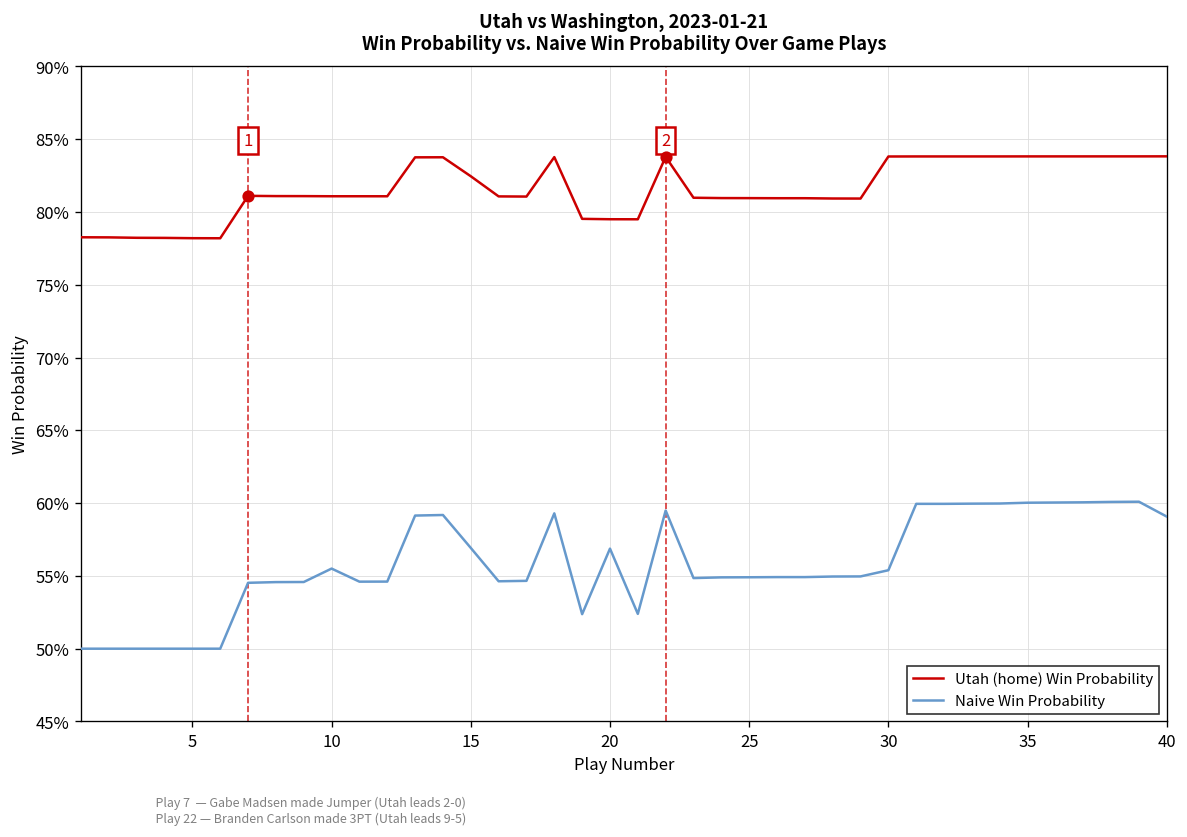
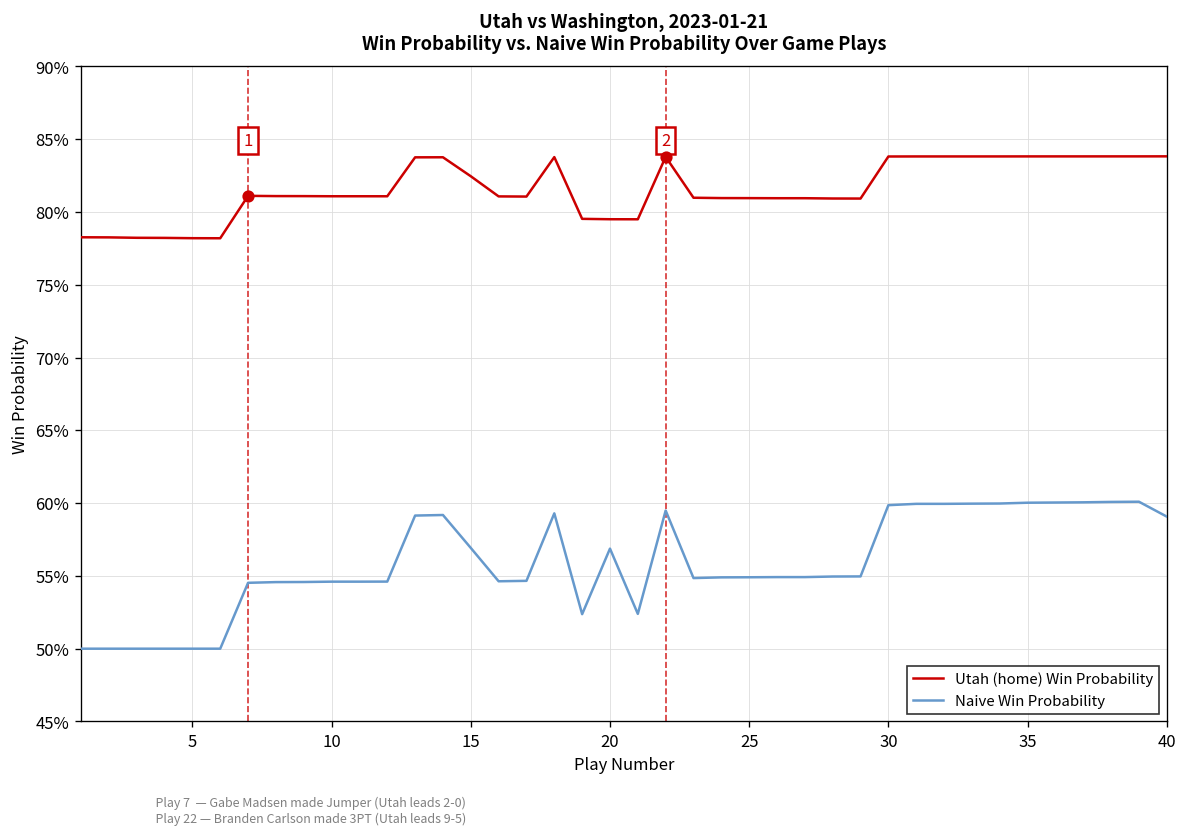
Naive Win Probability, 10: 55.5% -> 54.6%
Naive Win Probability, 30: 55.4% -> 59.9%
